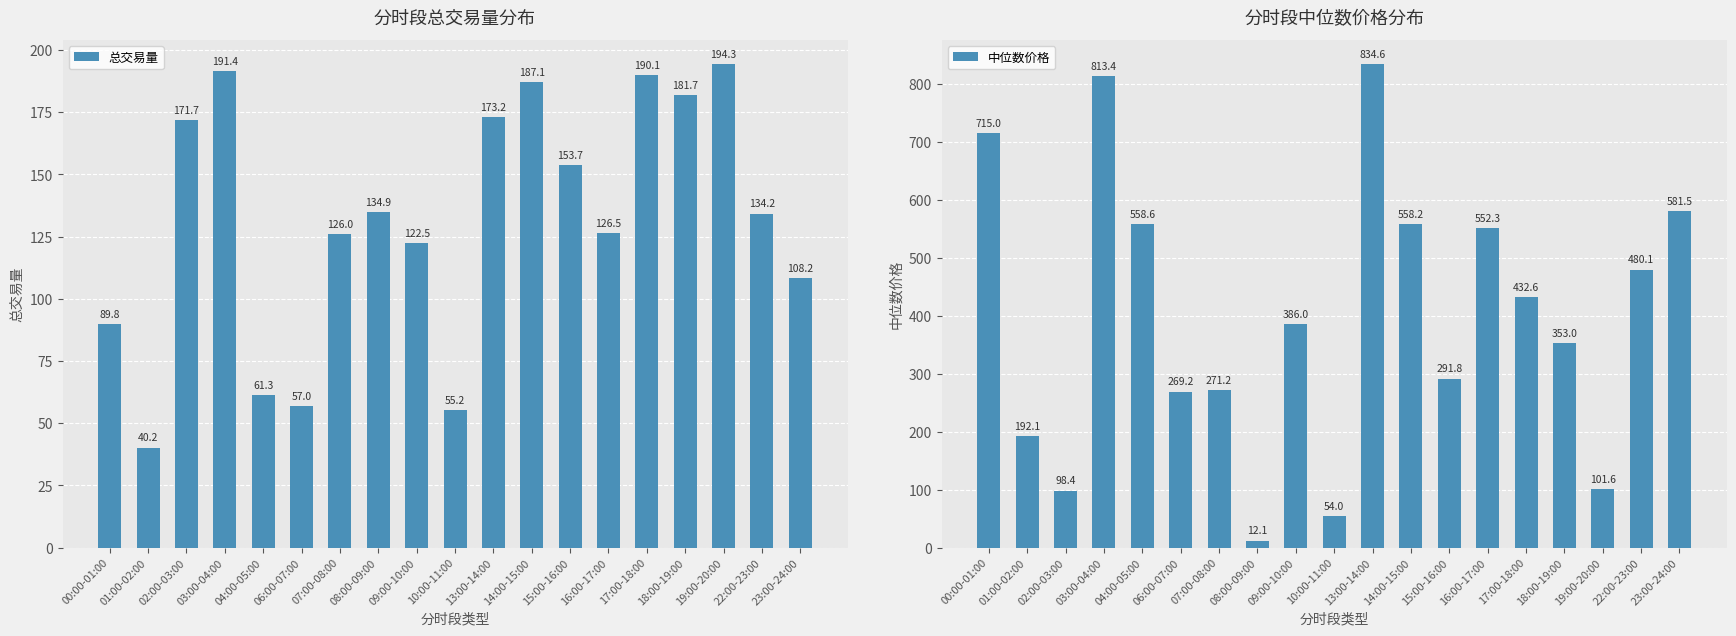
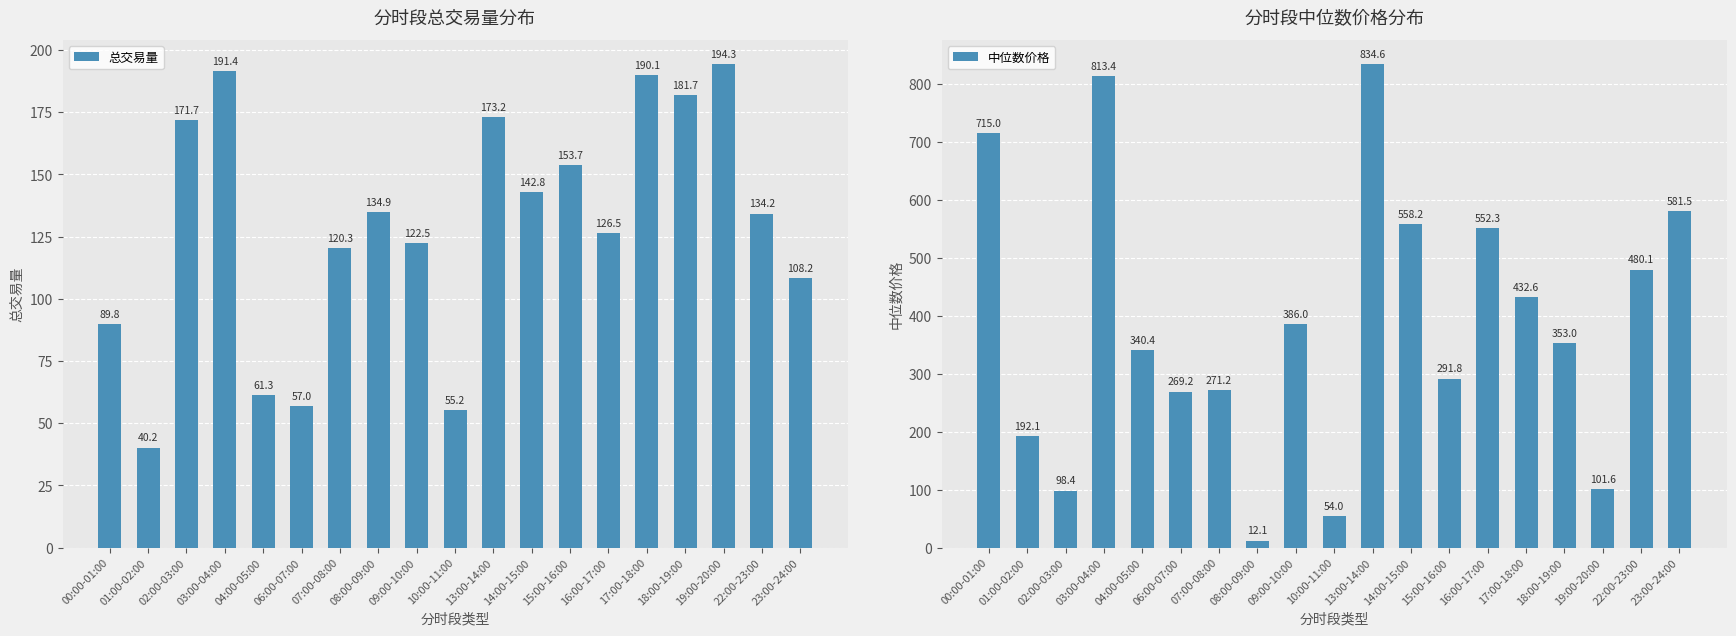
分时段总交易量分布, 07:00-08:00: 126.0 -> 120.3
分时段总交易量分布, 14:00-15:00: 187.1 -> 142.8
分时段中位数价格分布, 04:00-05:00: 558.6 -> 340.4
